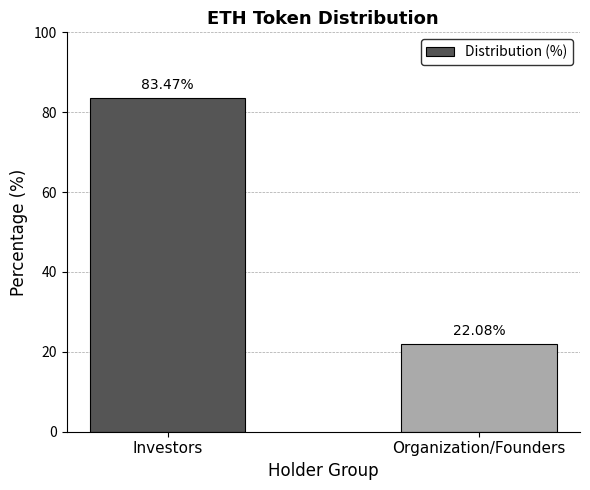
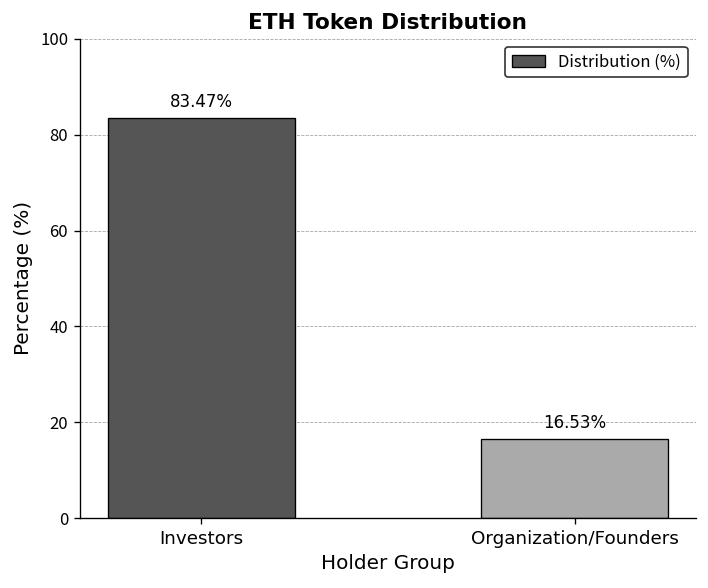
Organization/Founders: 22.08% -> 16.53%
